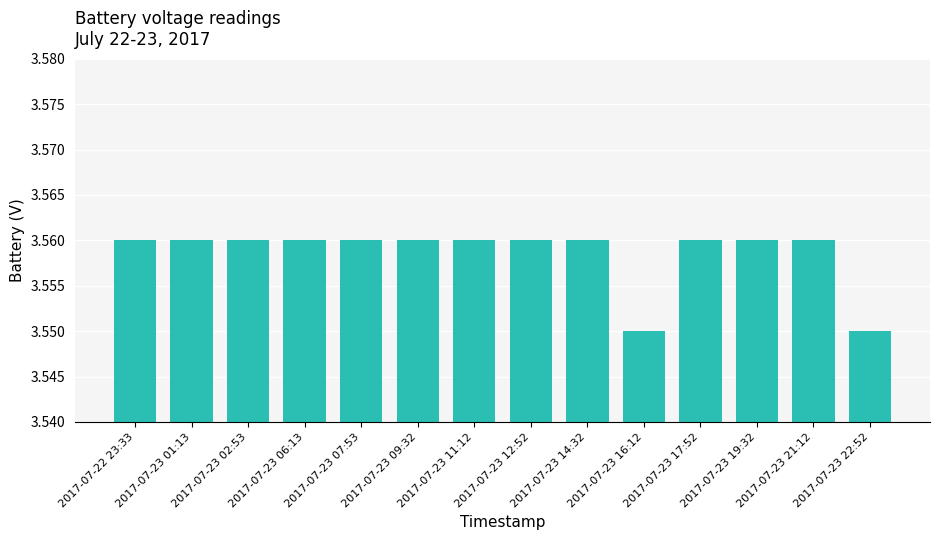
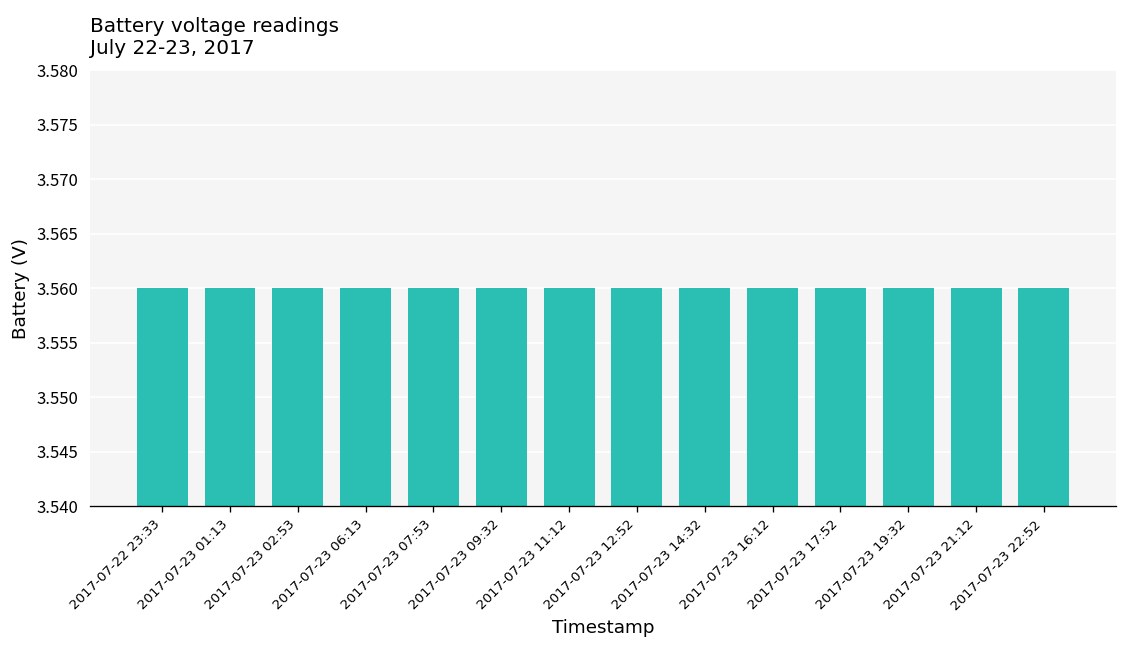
2017-07-23 16:12: 3.55 -> 3.56
2017-07-23 22:52: 3.55 -> 3.56
